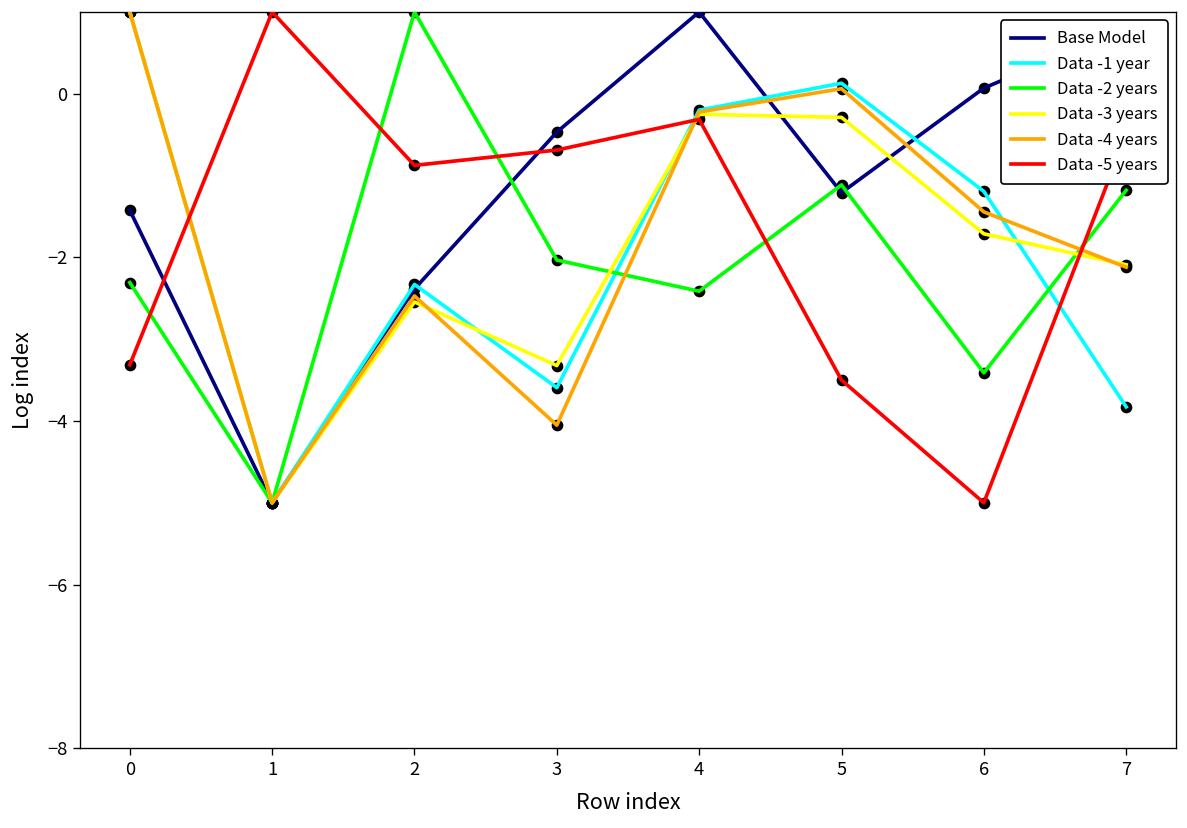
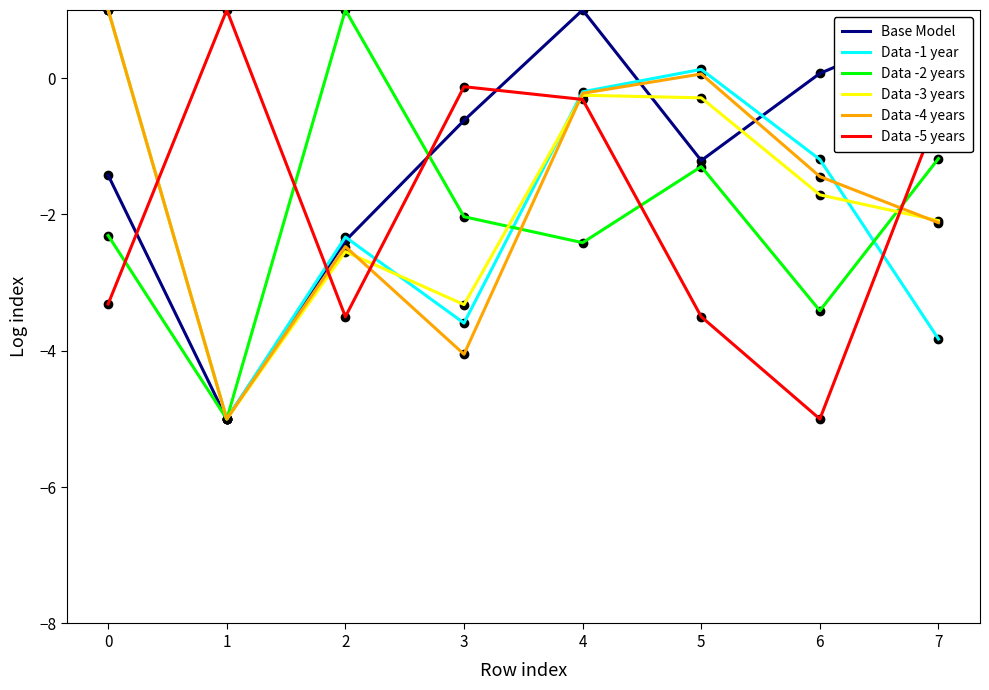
Data -5 years, 2: -0.9 -> -3.5
Base Model, 3: -0.5 -> -0.6
Data -5 years, 3: -0.7 -> -0.1
Data -2 years, 5: -1.1 -> -1.3
